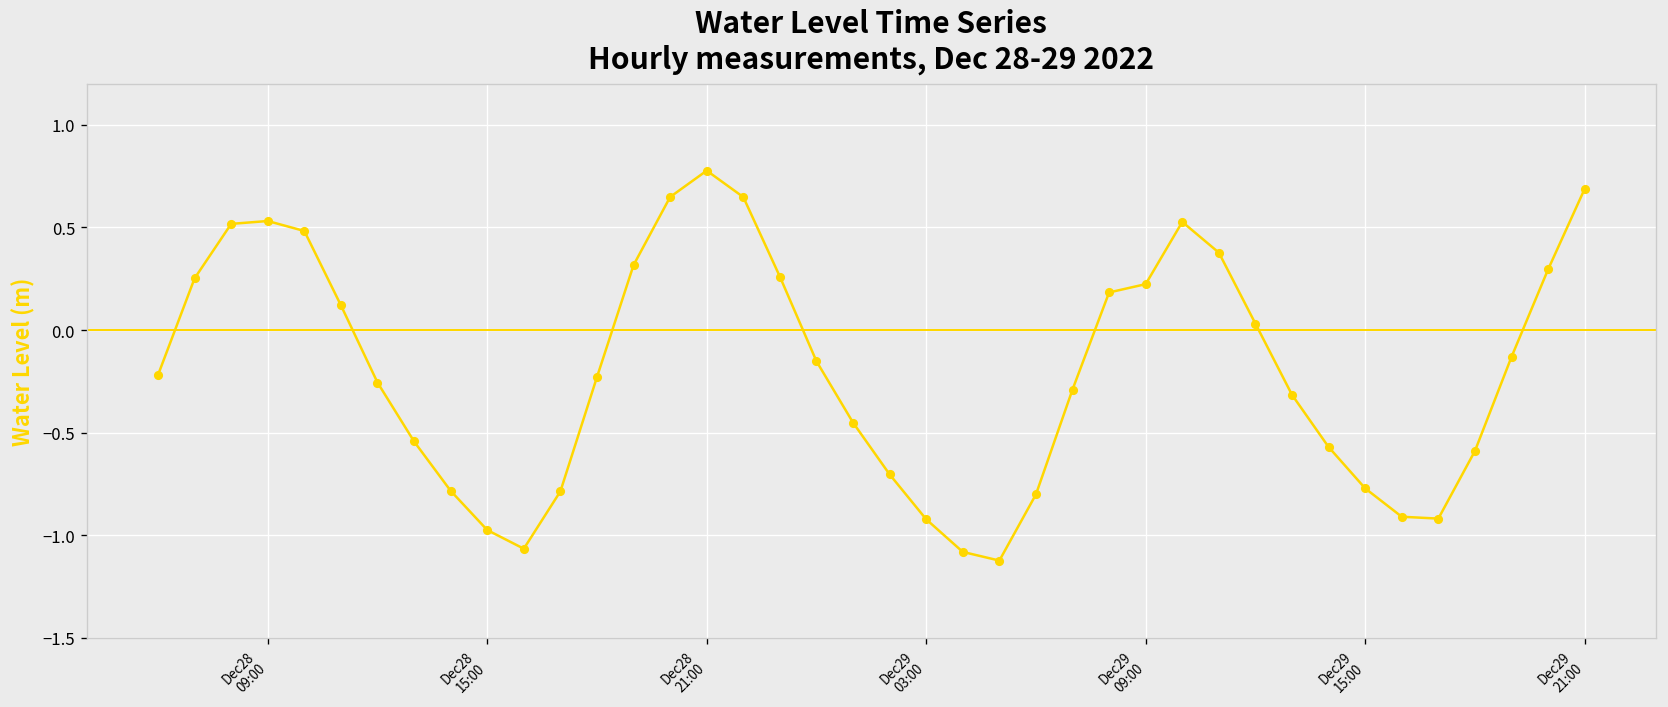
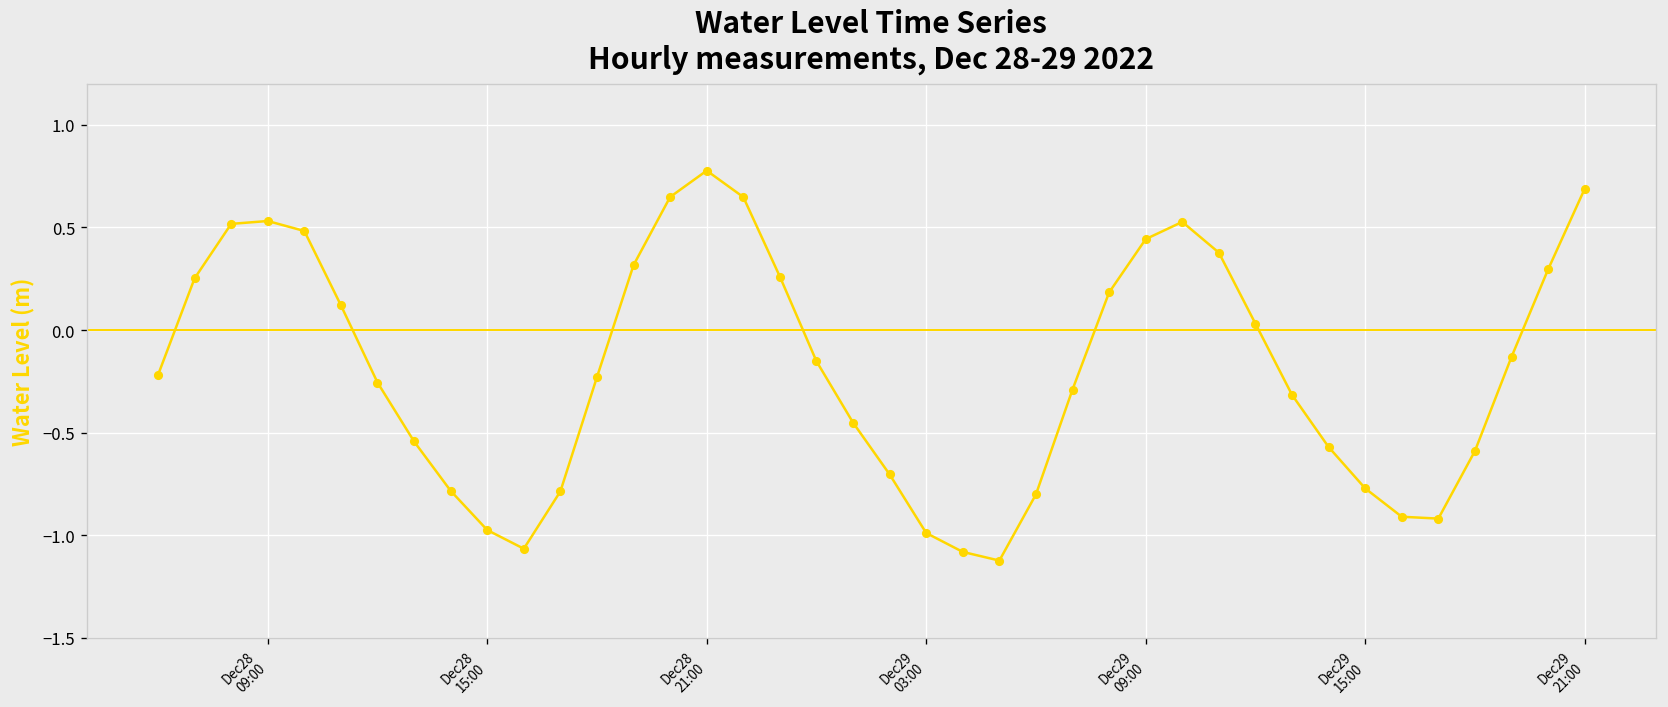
Dec29 03:00: -0.92 -> -0.99
Dec29 09:00: 0.22 -> 0.44
